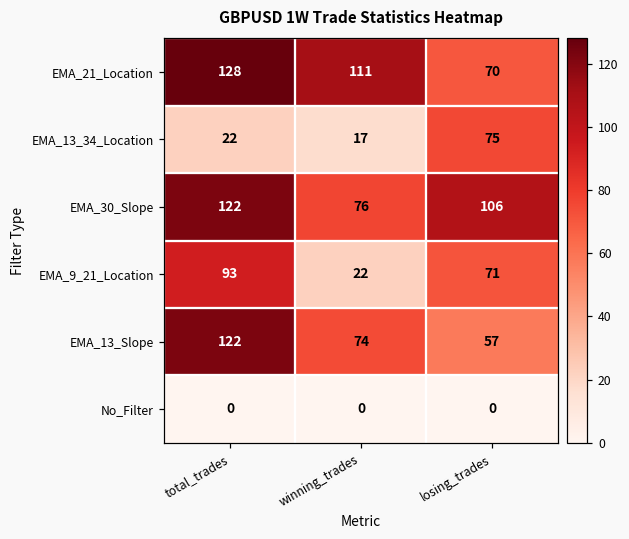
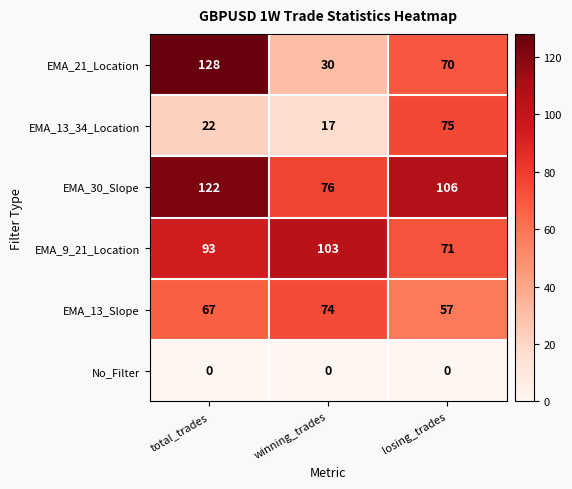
EMA_21_Location, winning_trades: 111 -> 30
EMA_9_21_Location, winning_trades: 22 -> 103
EMA_13_Slope, total_trades: 122 -> 67
